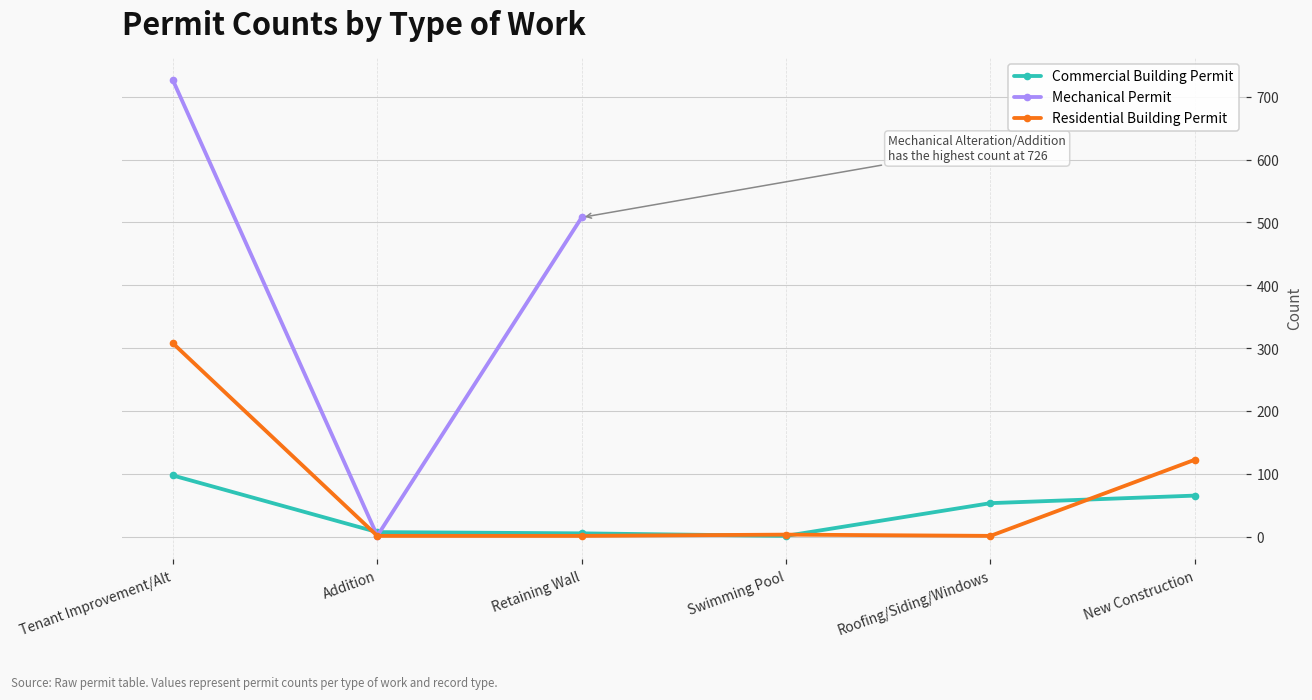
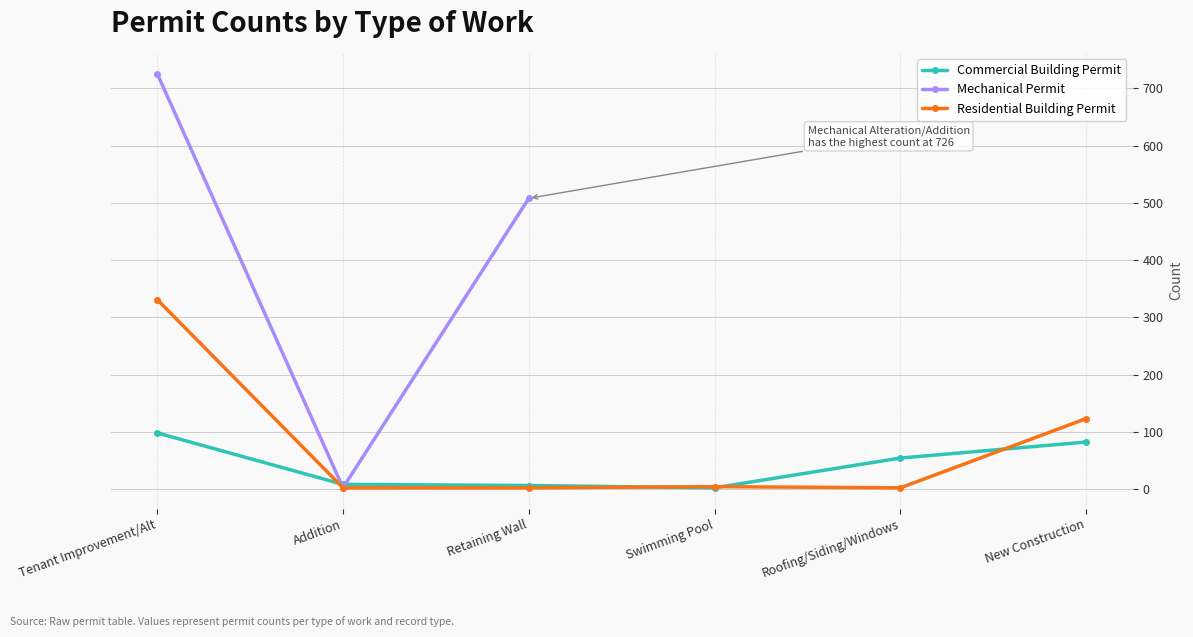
Residential Building Permit, Tenant Improvement/Alt: 310 -> 330
Commercial Building Permit, New Construction: 70 -> 80
